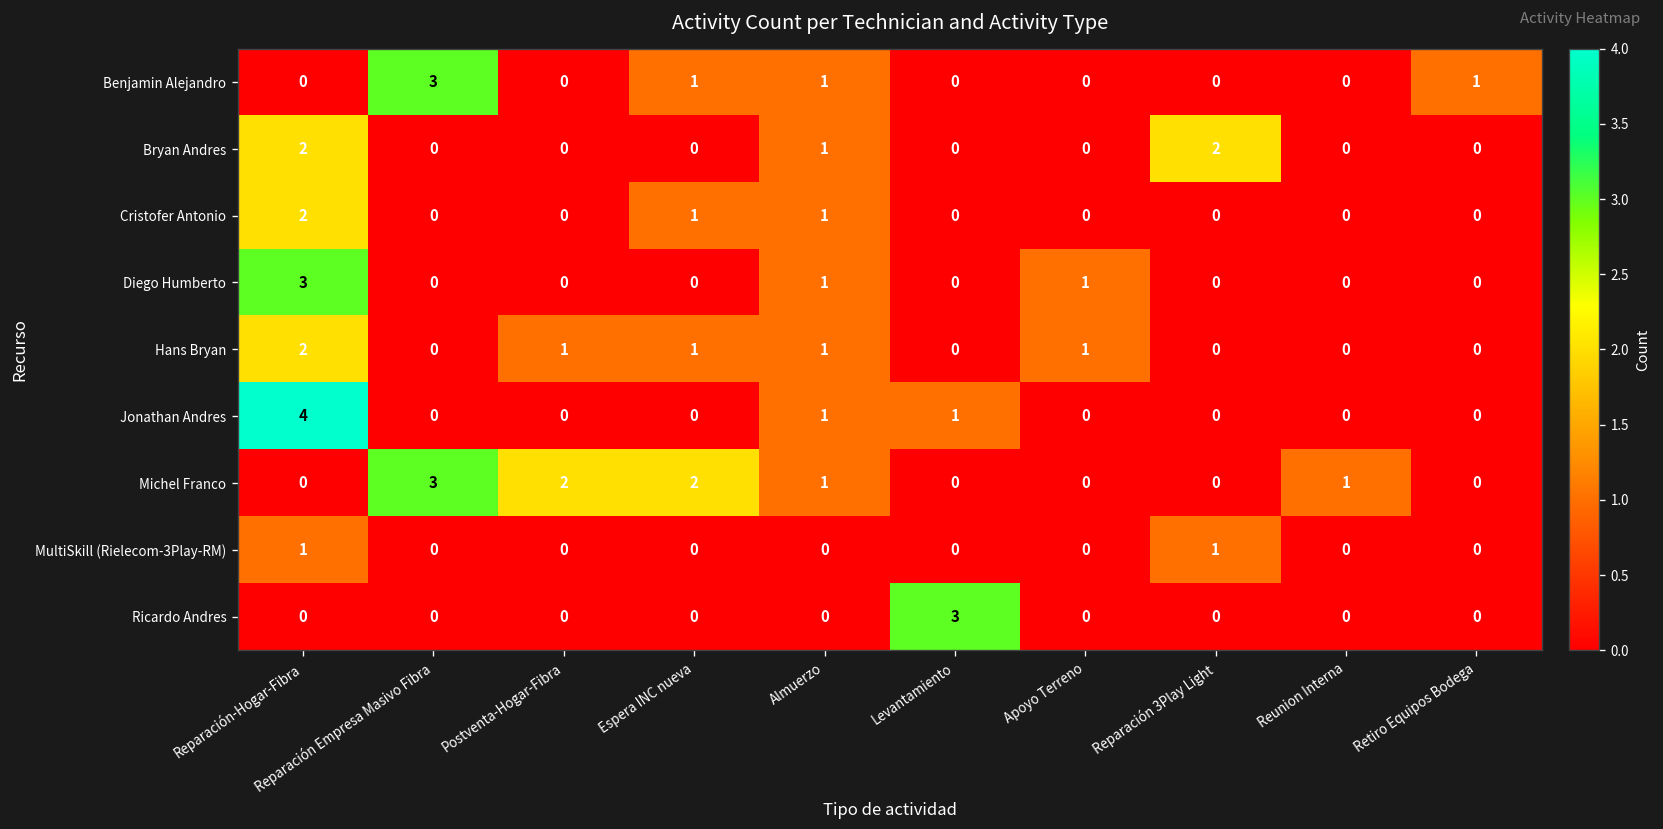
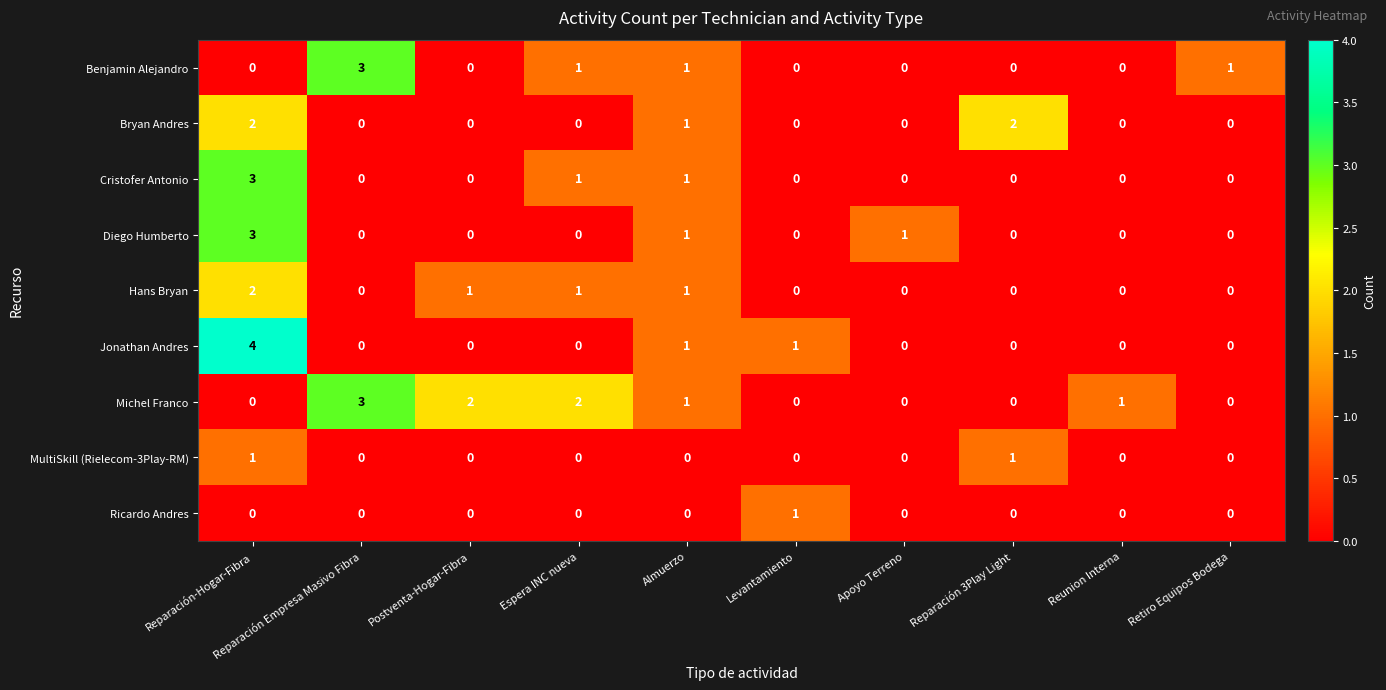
Cristofer Antonio, Reparación-Hogar-Fibra: 2 -> 3
Hans Bryan, Apoyo Terreno: 1 -> 0
Ricardo Andres, Levantamiento: 3 -> 1
